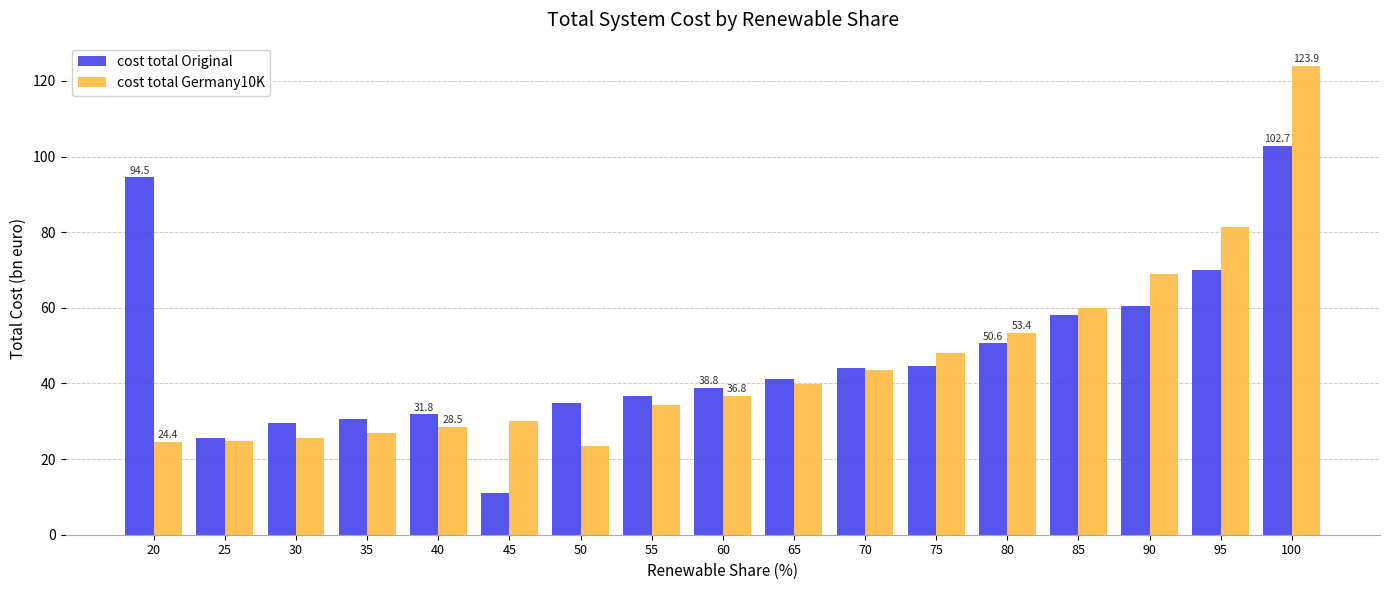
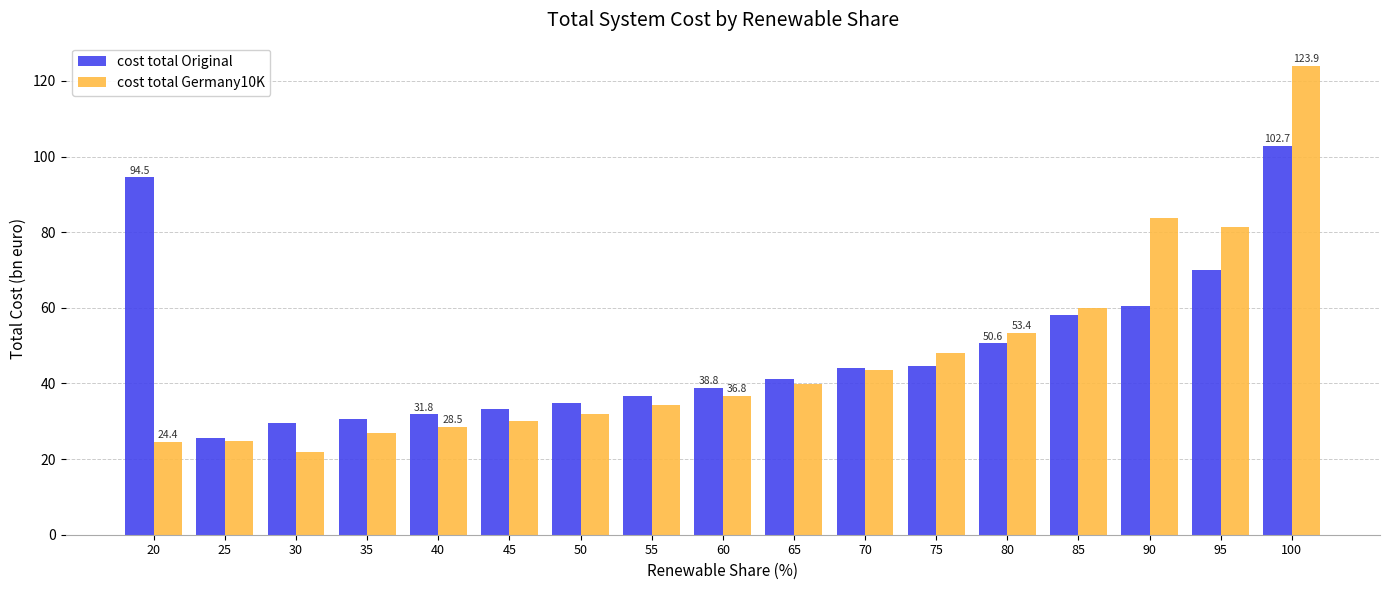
cost total Germany10K, 30: 26 -> 22
cost total Original, 45: 11 -> 33
cost total Germany10K, 50: 24 -> 32
cost total Germany10K, 90: 69 -> 84
